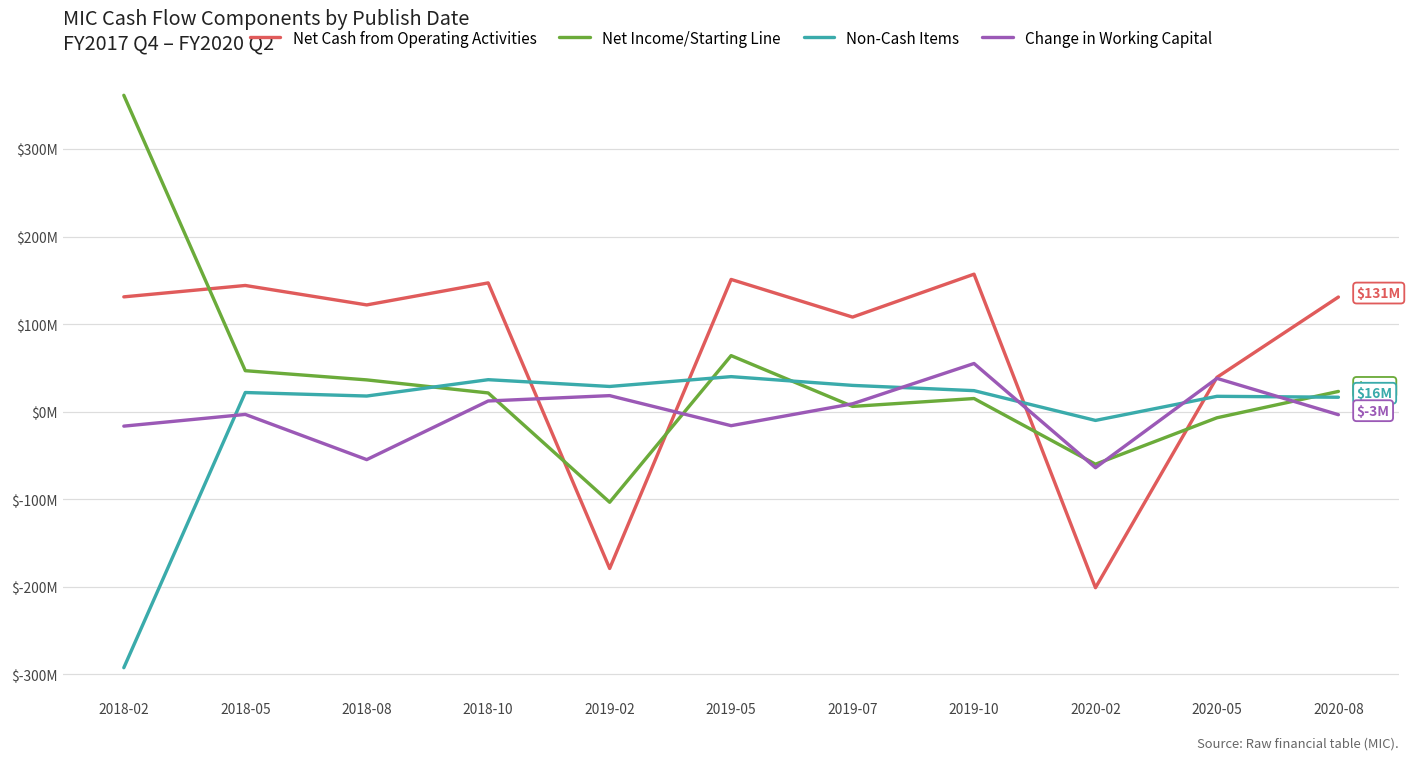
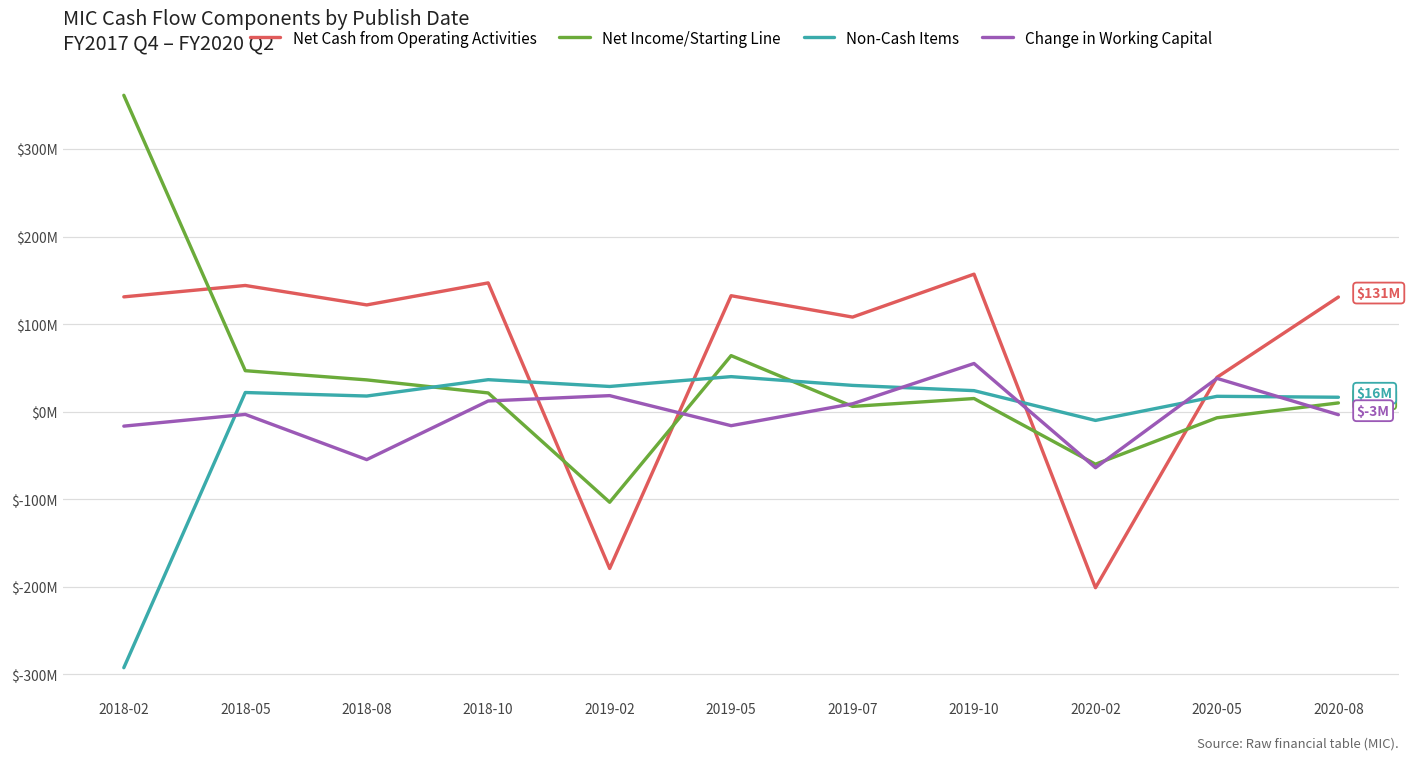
Net Cash from Operating Activities, 2019-05: $150000000 -> $130000000
Net Income/Starting Line, 2020-08: $23M -> $10M
